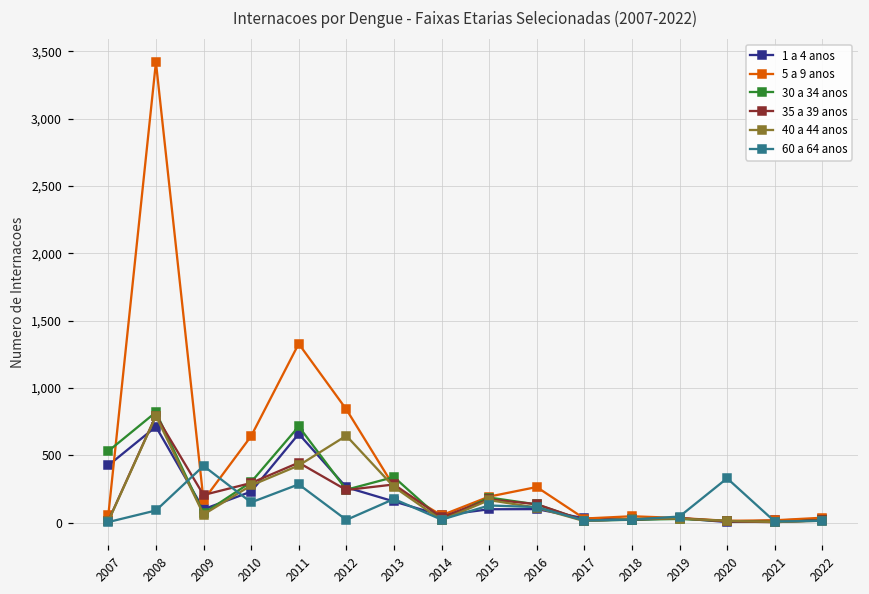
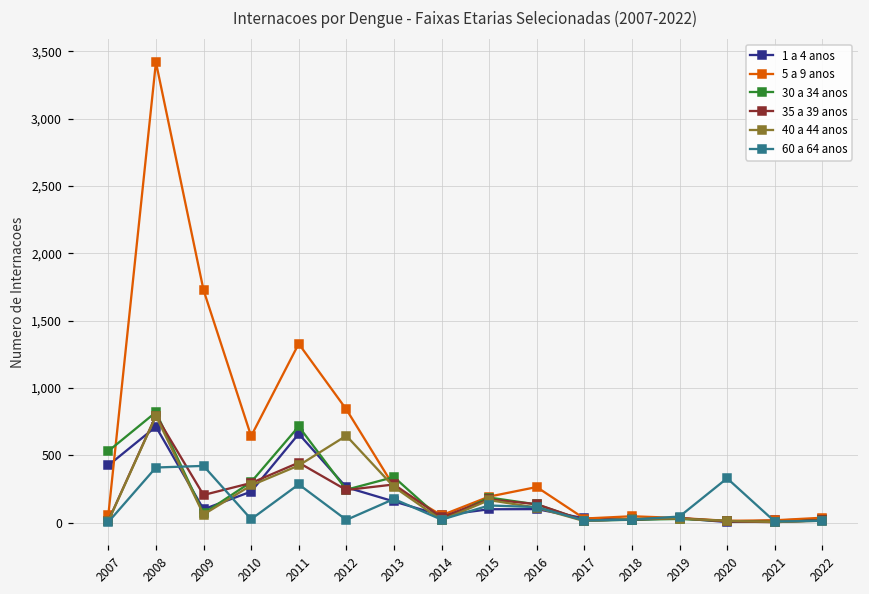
60 a 64 anos, 2008: 90 -> 410
5 a 9 anos, 2009: 170 -> 1,730
60 a 64 anos, 2010: 150 -> 30
